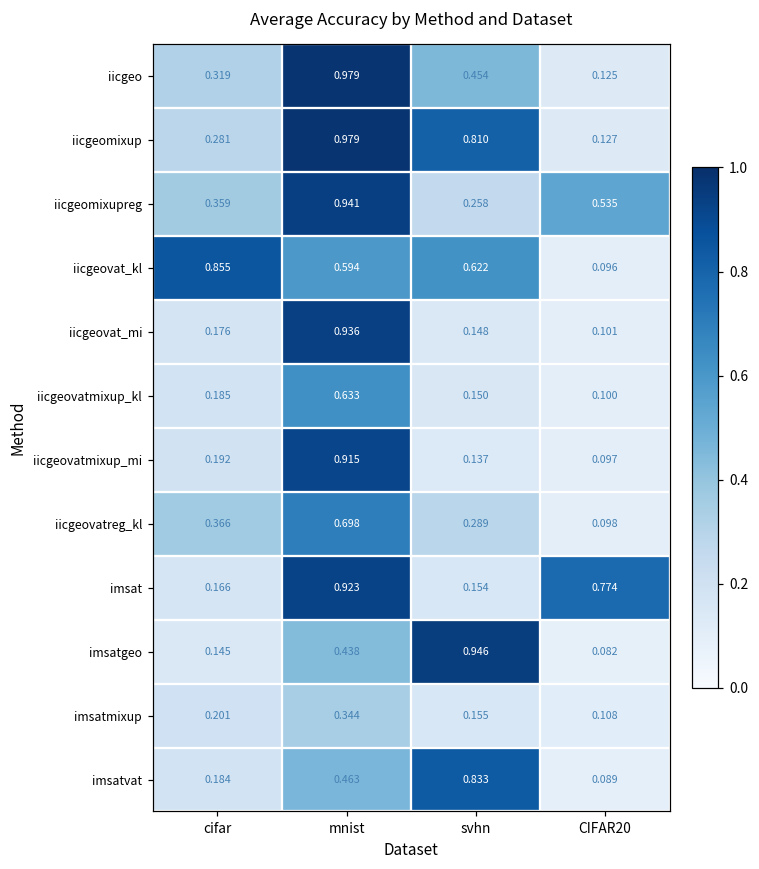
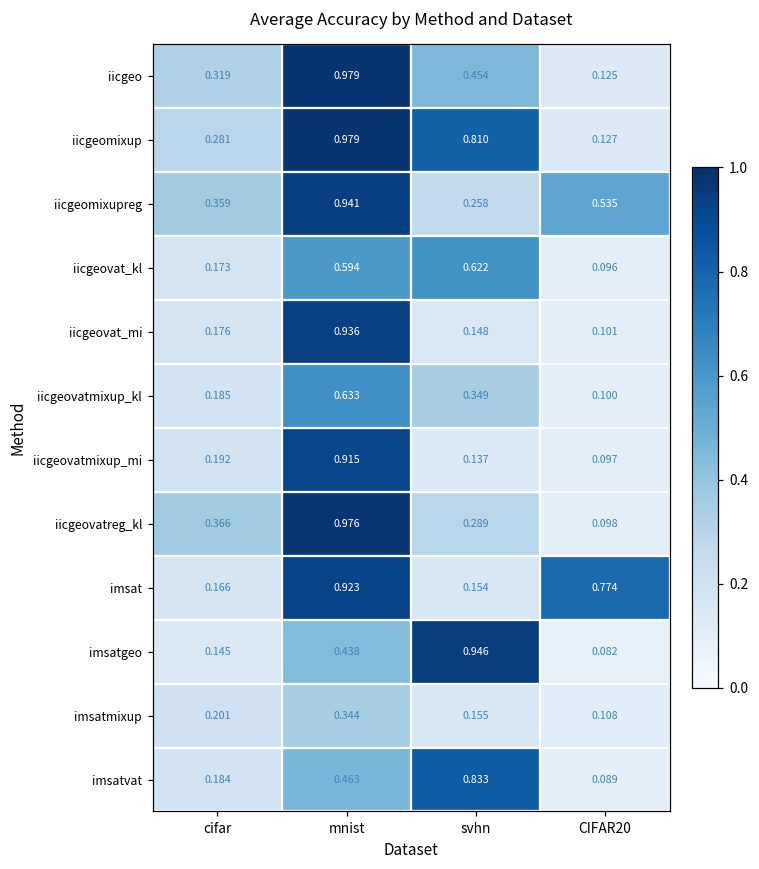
iicgeovat_kl, cifar: 0.855 -> 0.173
iicgeovatmixup_kl, svhn: 0.150 -> 0.349
iicgeovatreg_kl, mnist: 0.698 -> 0.976
